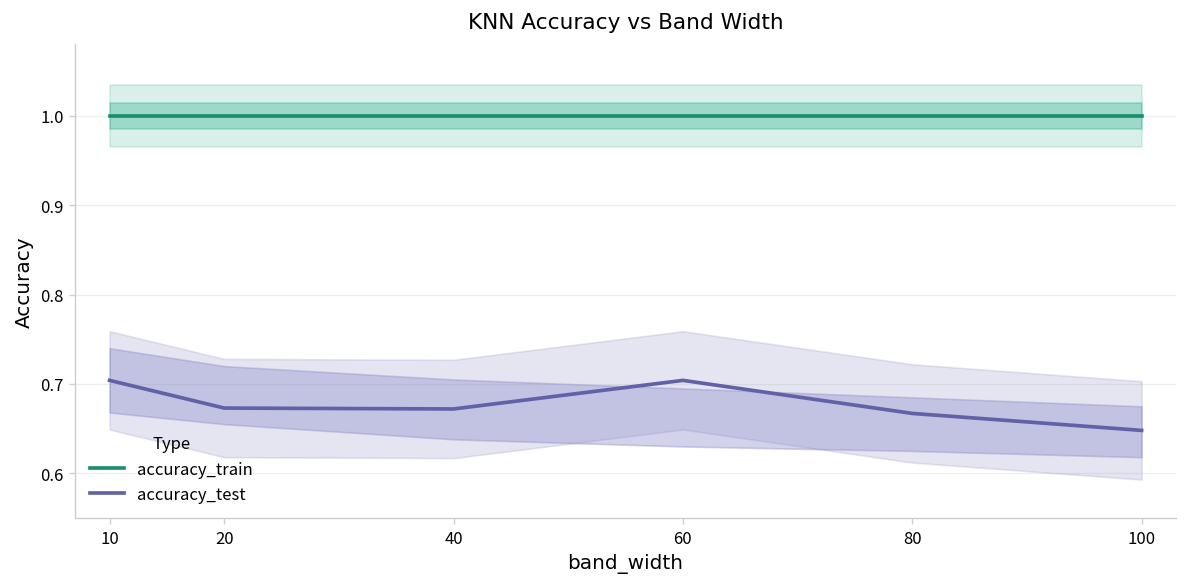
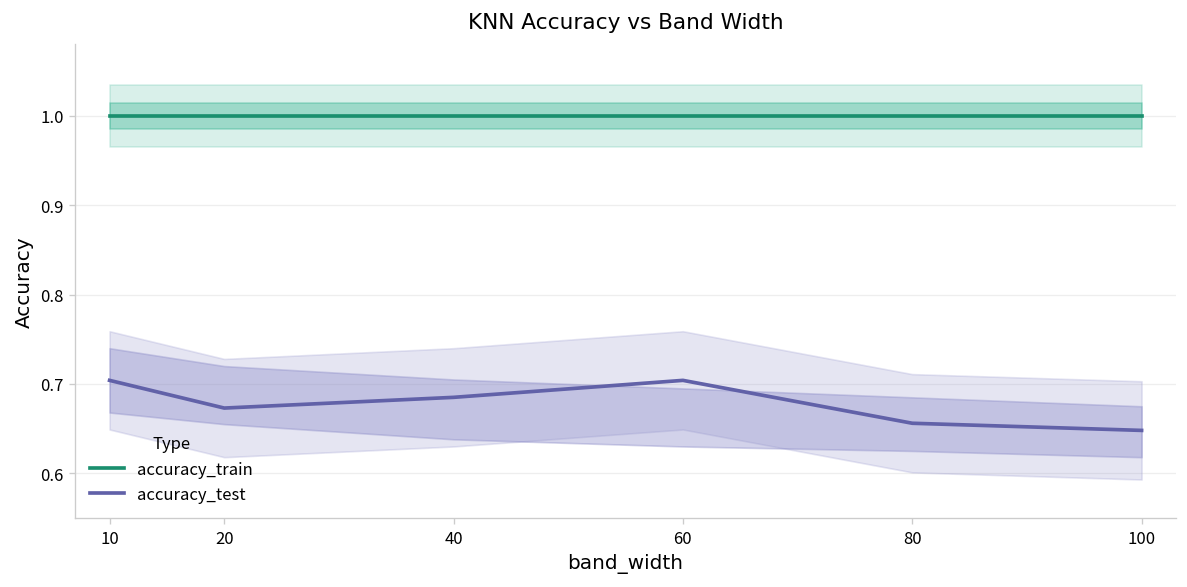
accuracy_test, 40: 0.67 -> 0.69
accuracy_test, 80: 0.67 -> 0.66
